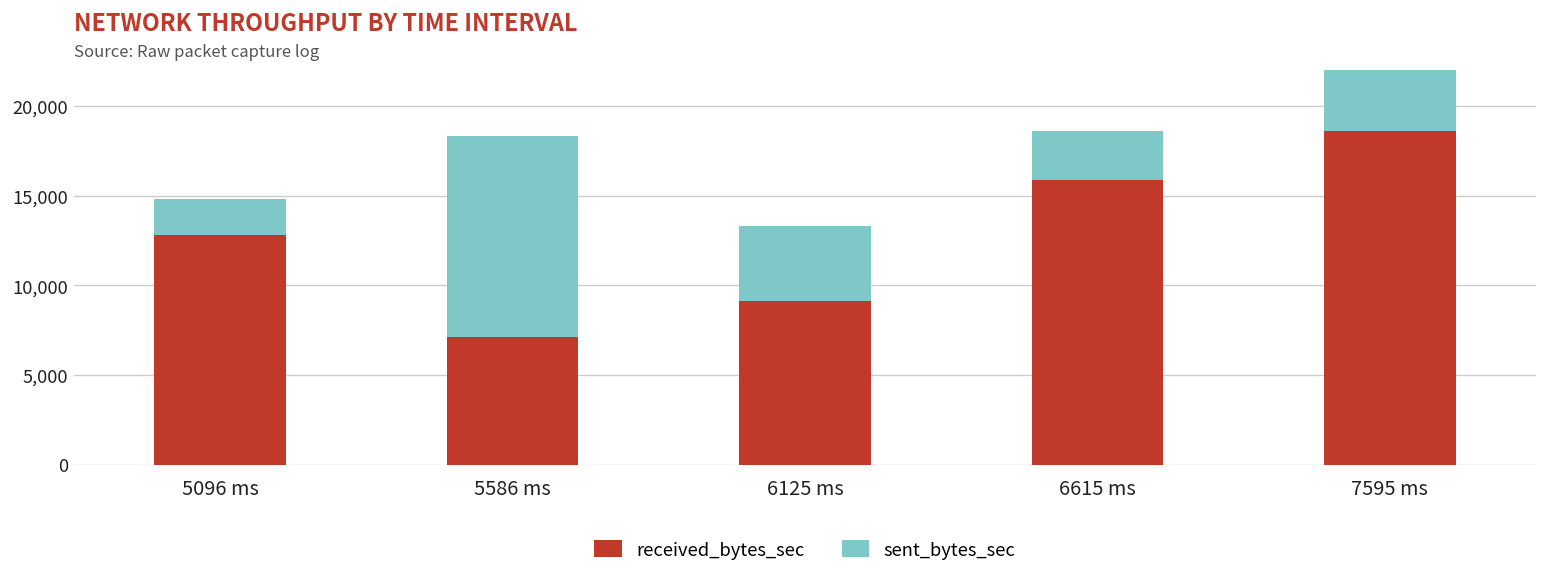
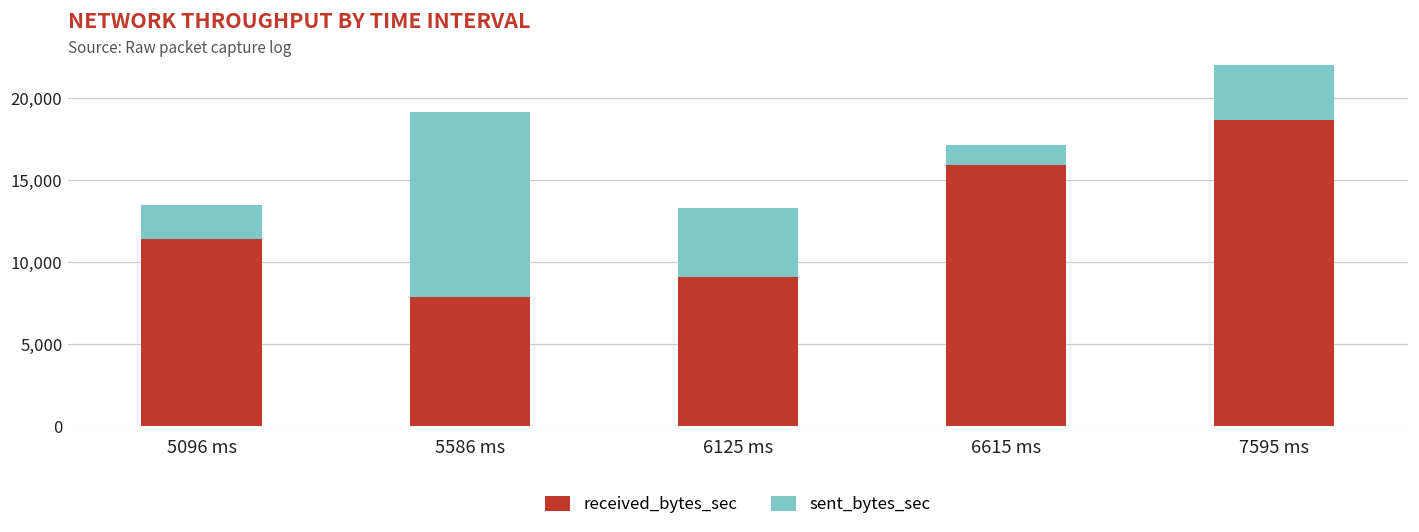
received_bytes_sec, 5096 ms: 12,800 -> 11,400
received_bytes_sec, 5586 ms: 7,100 -> 7,900
sent_bytes_sec, 6615 ms: 2,700 -> 1,200
